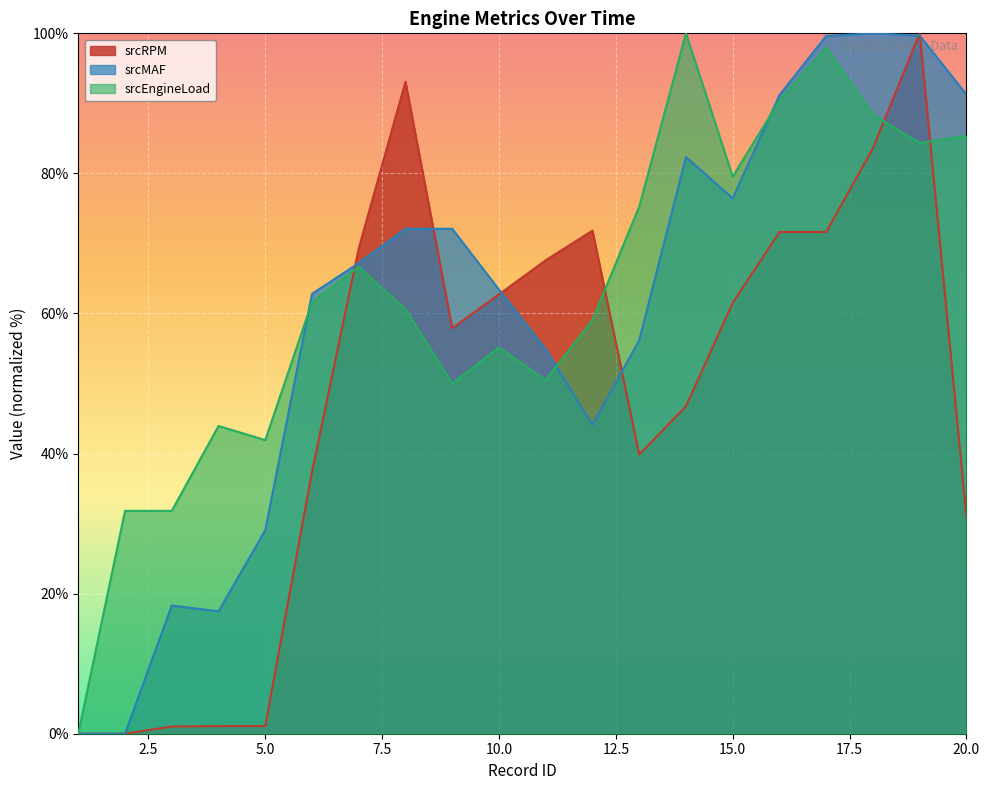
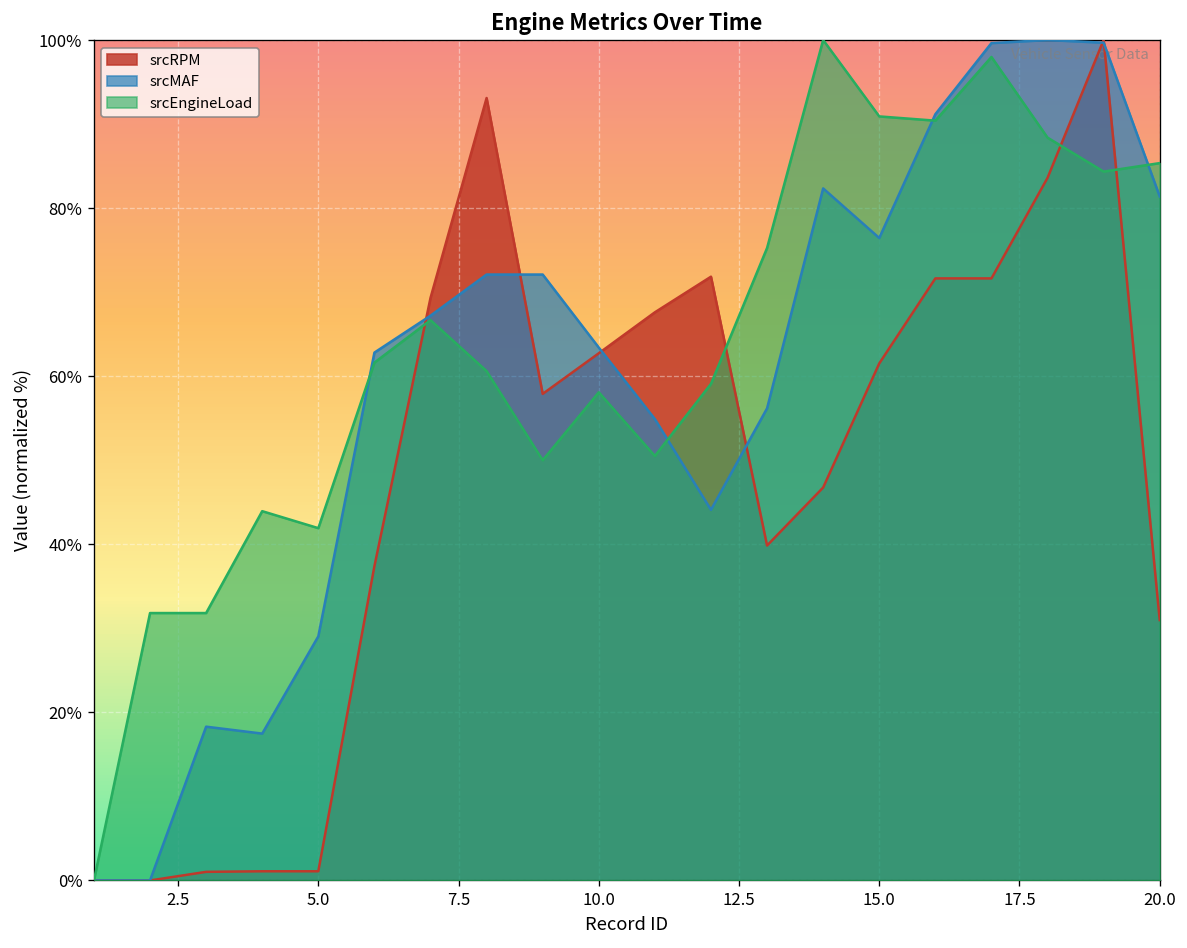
srcEngineLoad, 10.0: 55% -> 58%
srcEngineLoad, 15.0: 80% -> 91%
srcMAF, 20.0: 91% -> 81%
